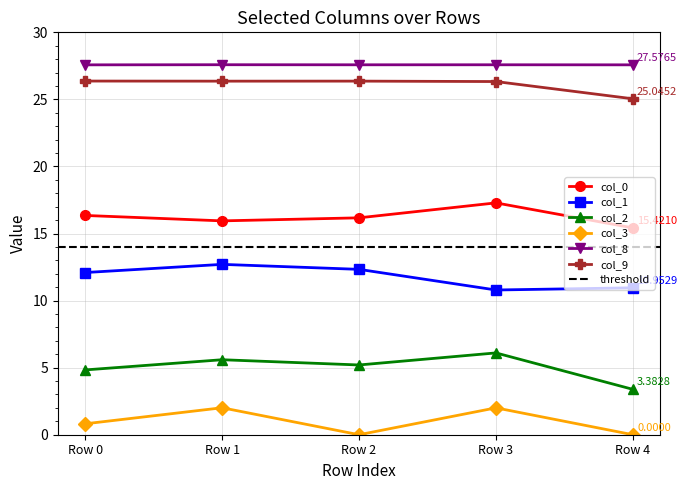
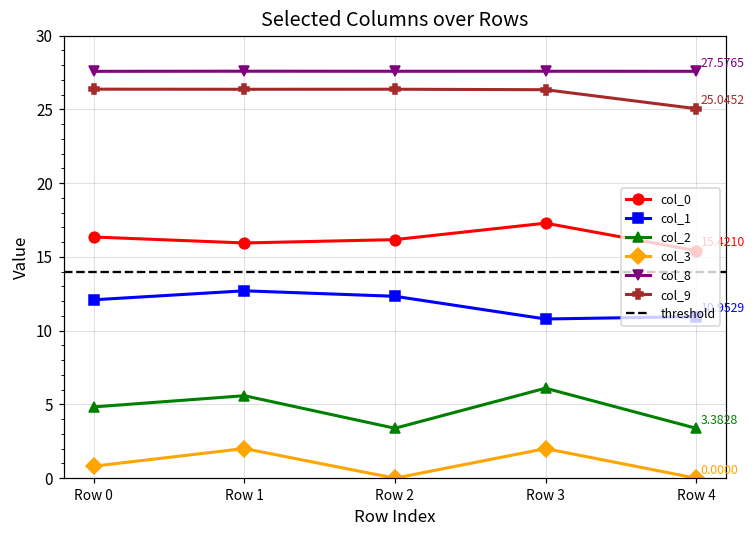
col_2, Row 2: 5.2 -> 3.4
